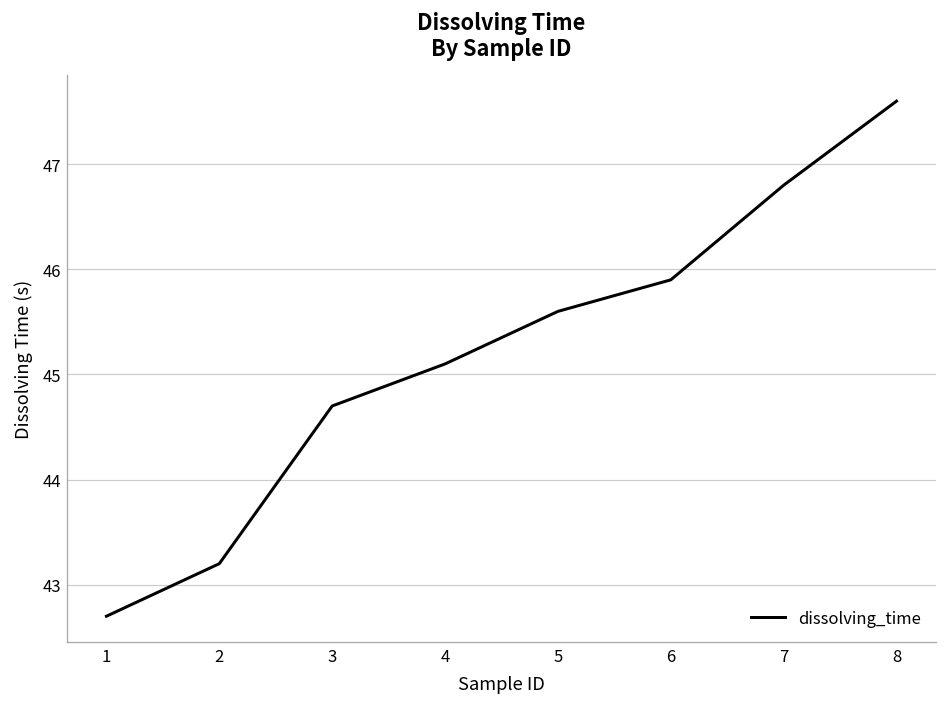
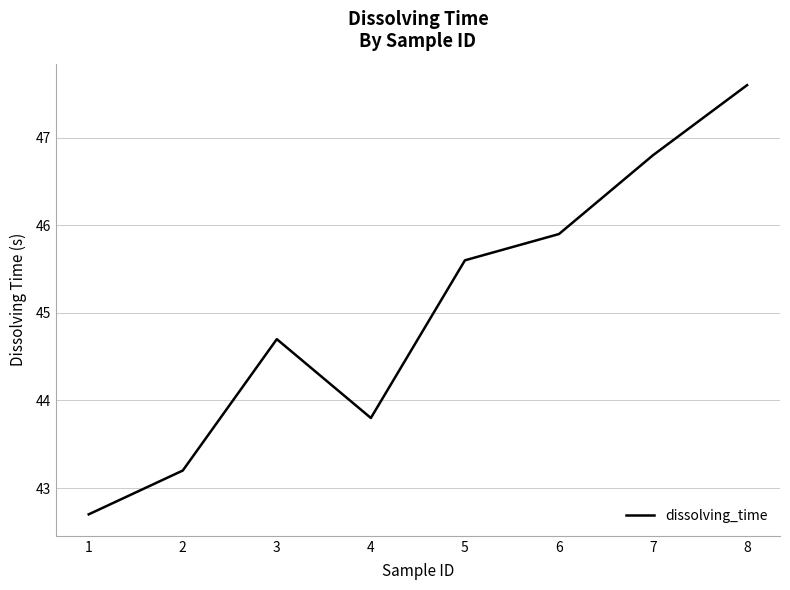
4: 45.1 -> 43.8
